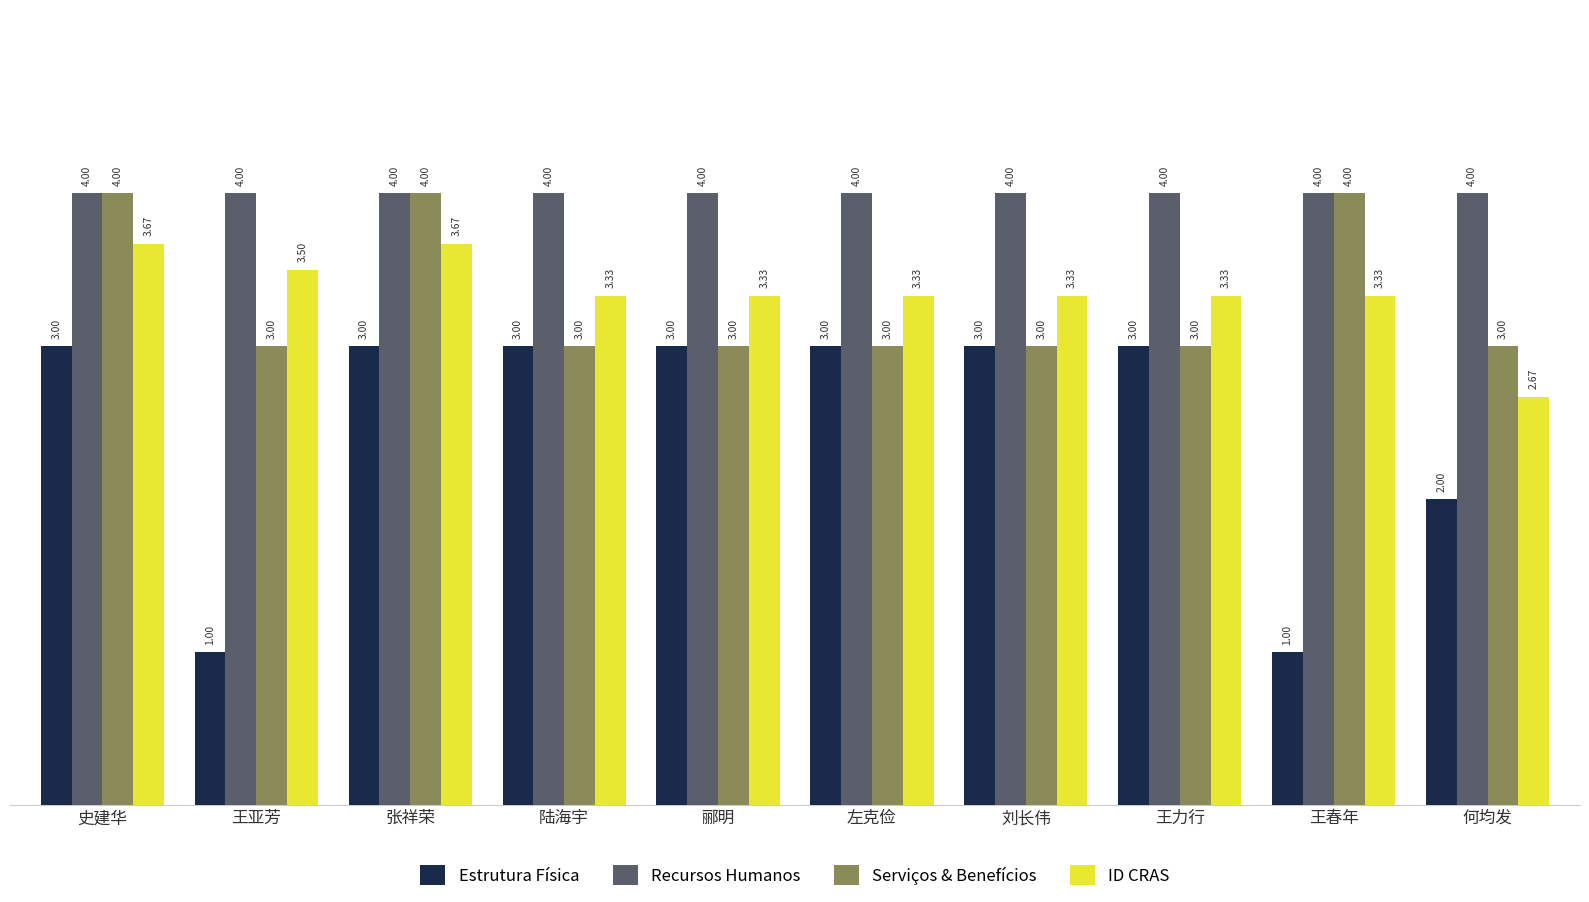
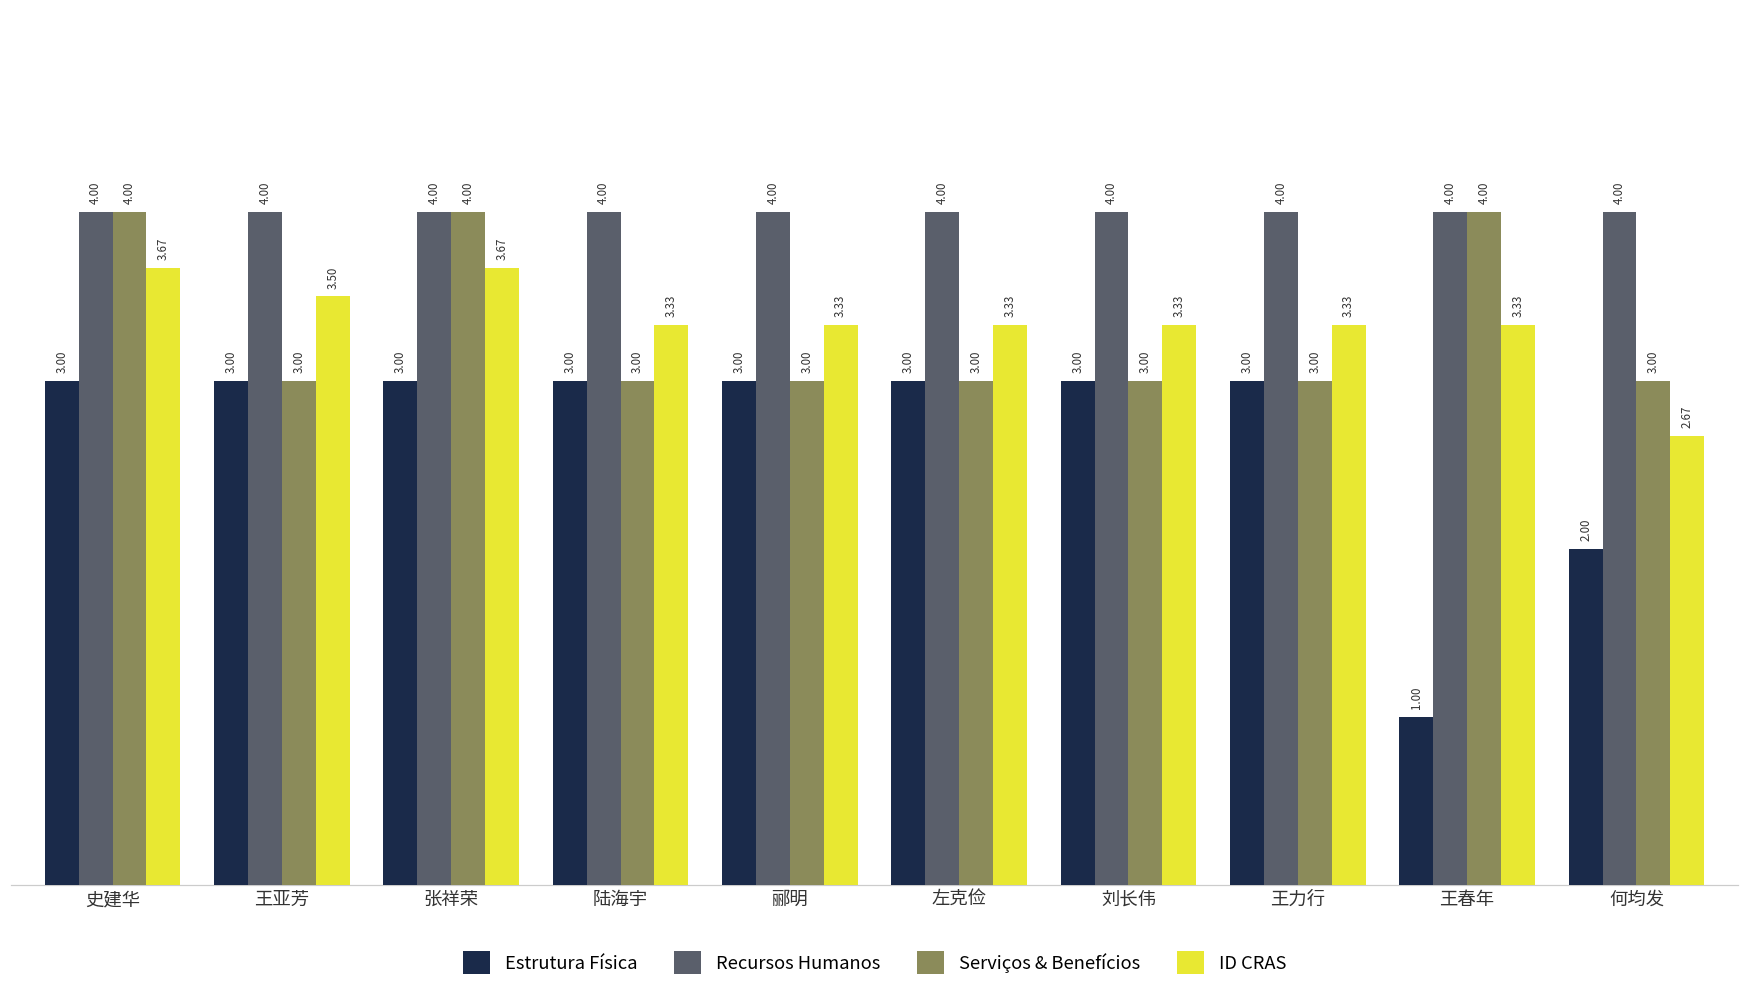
Estrutura Física, 王亚芳: 1.00 -> 3.00
